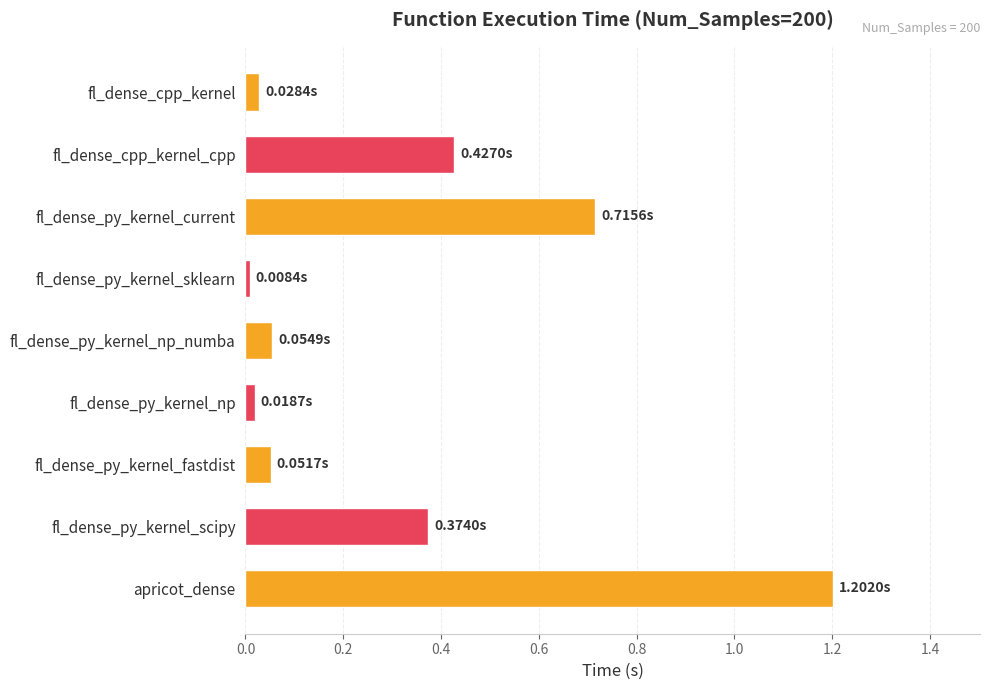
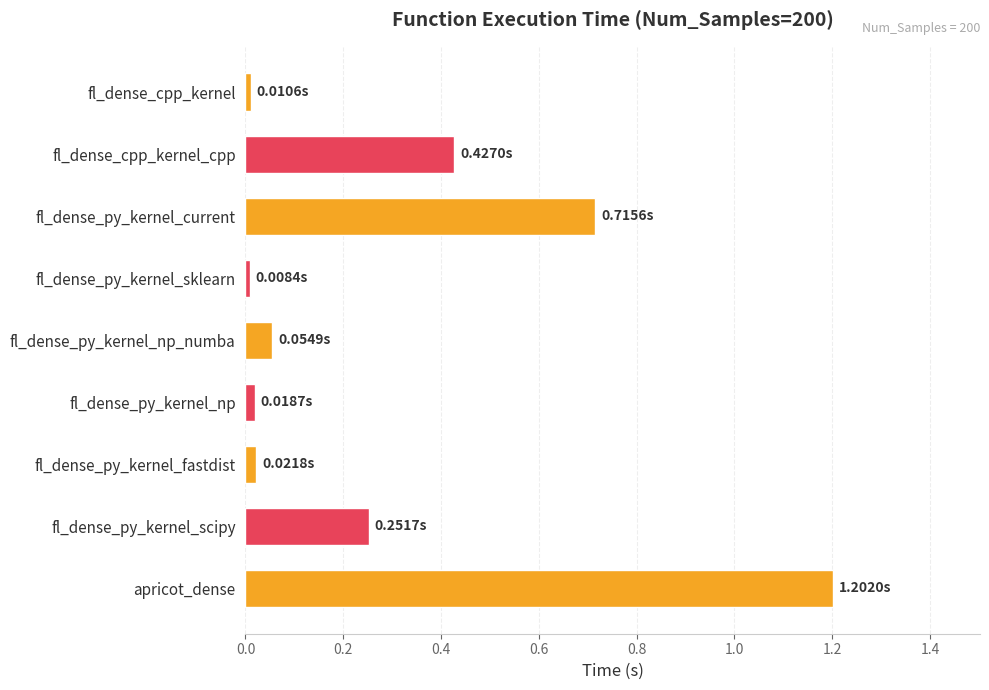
fl_dense_cpp_kernel: 0.0284s -> 0.0106s
fl_dense_py_kernel_fastdist: 0.0517s -> 0.0218s
fl_dense_py_kernel_scipy: 0.3740s -> 0.2517s
